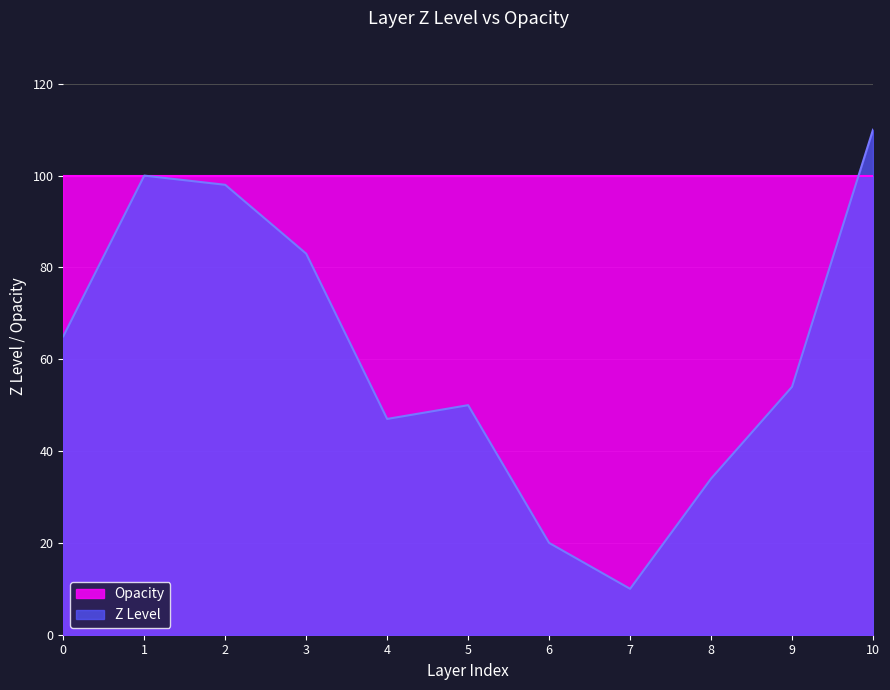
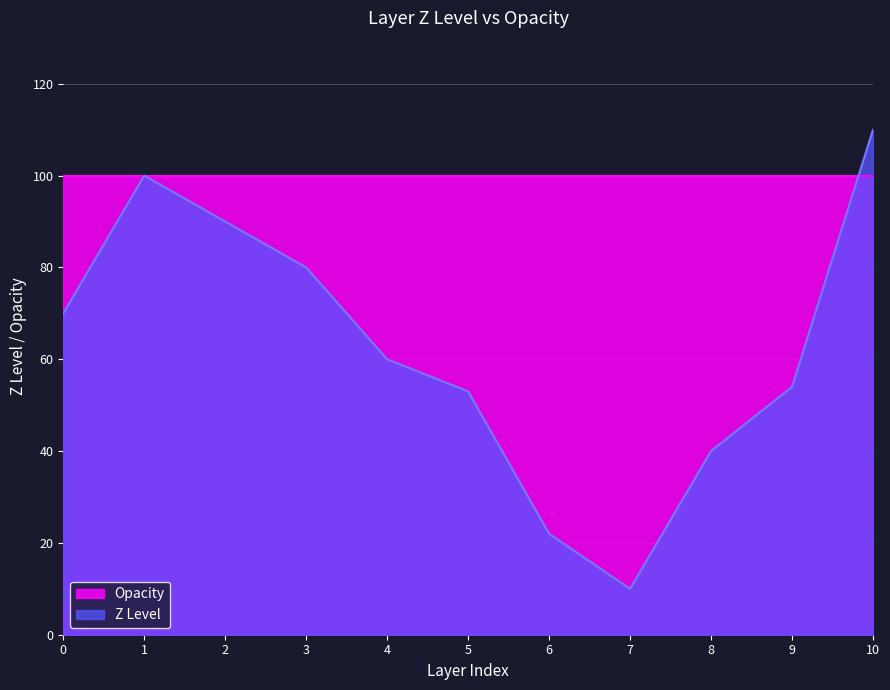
Z Level, 0: 65 -> 70
Z Level, 2: 98 -> 90
Z Level, 3: 83 -> 80
Z Level, 4: 47 -> 60
Z Level, 5: 50 -> 53
Z Level, 6: 20 -> 22
Z Level, 8: 34 -> 40
